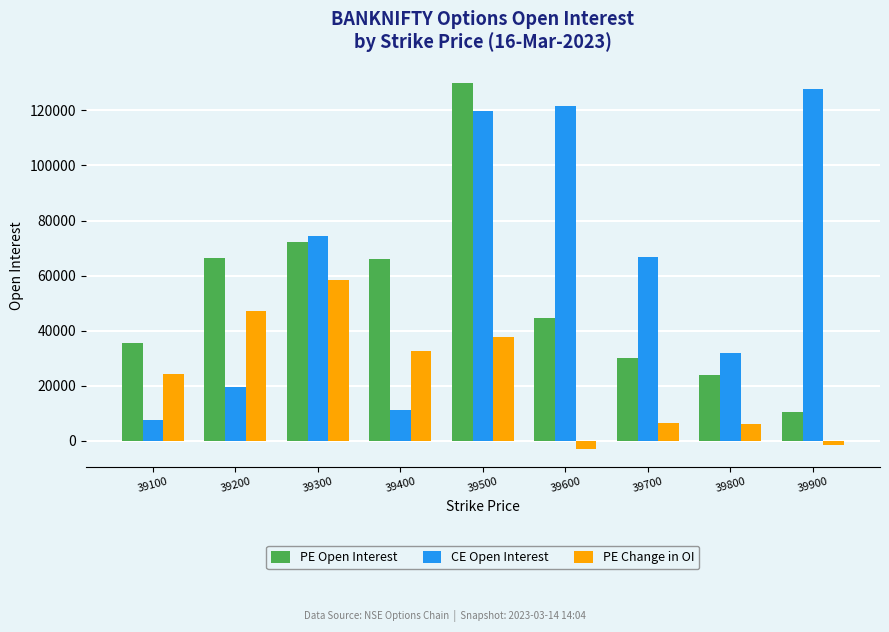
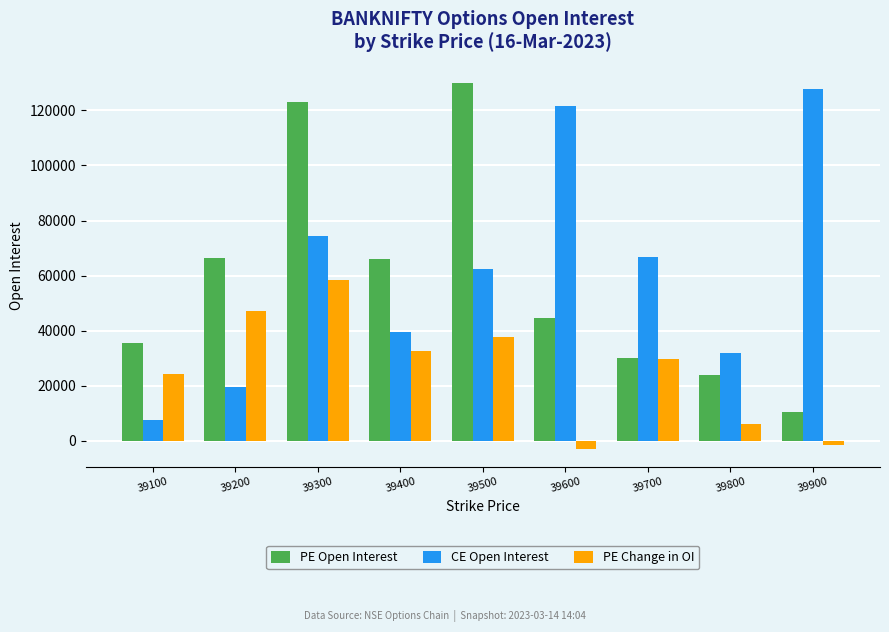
PE Open Interest, 39300: 72000 -> 123000
CE Open Interest, 39400: 11000 -> 40000
CE Open Interest, 39500: 120000 -> 62000
PE Change in OI, 39700: 7000 -> 30000
